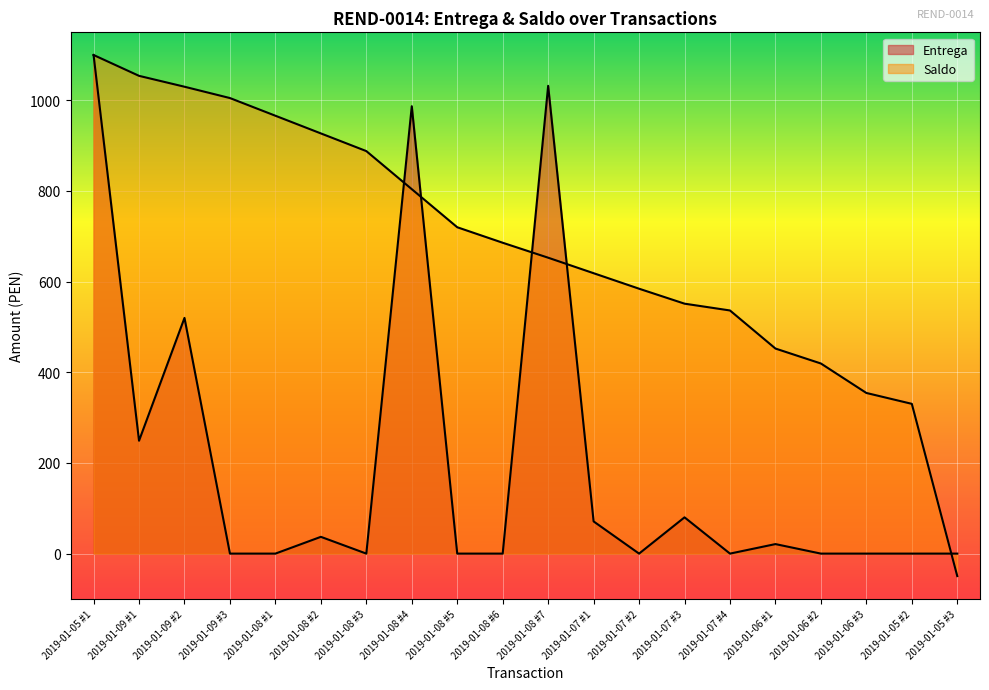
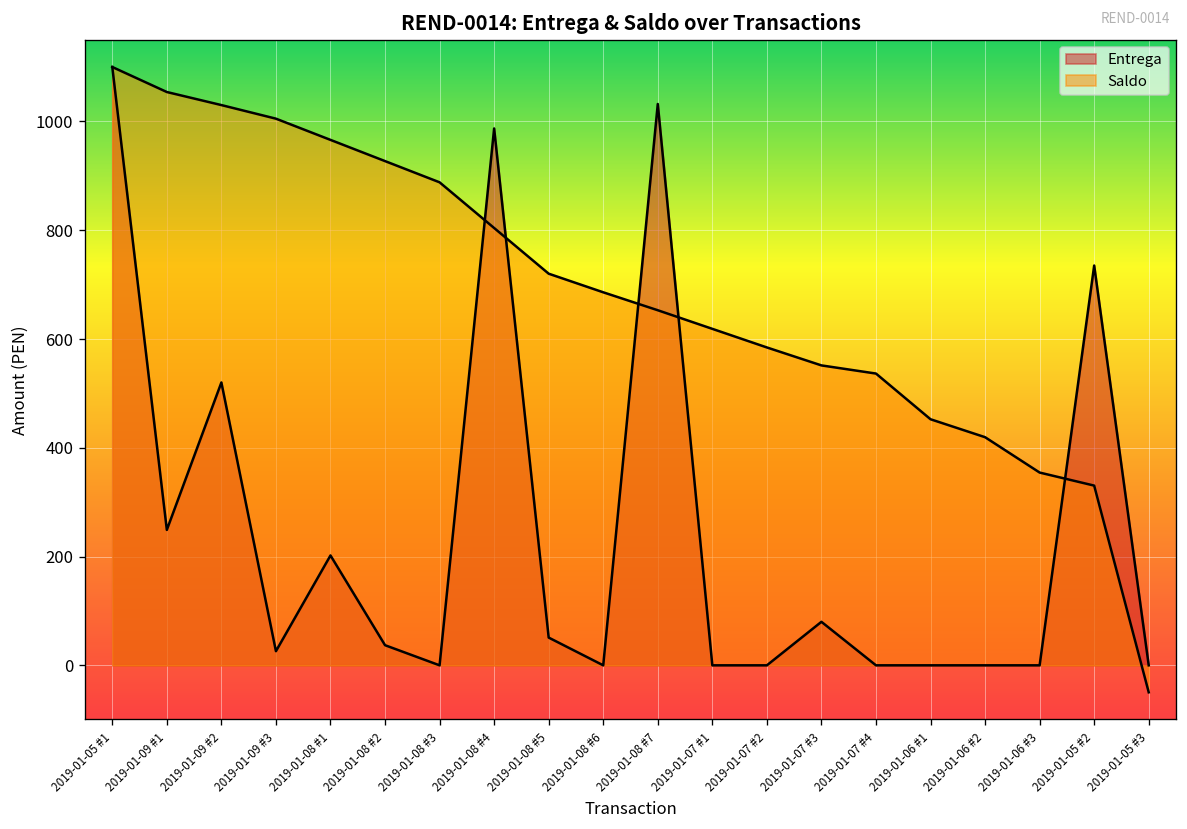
Entrega, 2019-01-09 #3: 0 -> 30
Entrega, 2019-01-08 #1: 0 -> 200
Entrega, 2019-01-08 #5: 0 -> 50
Entrega, 2019-01-07 #1: 70 -> 0
Entrega, 2019-01-06 #1: 20 -> 0
Entrega, 2019-01-05 #2: 0 -> 740
